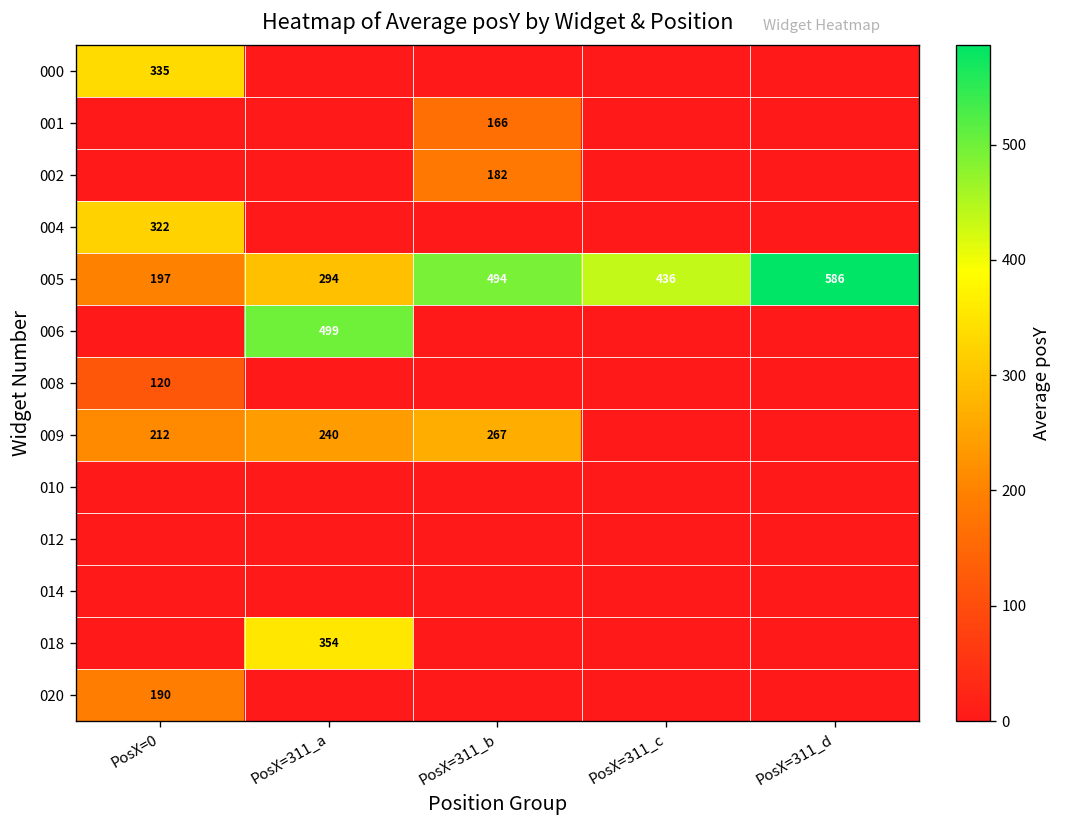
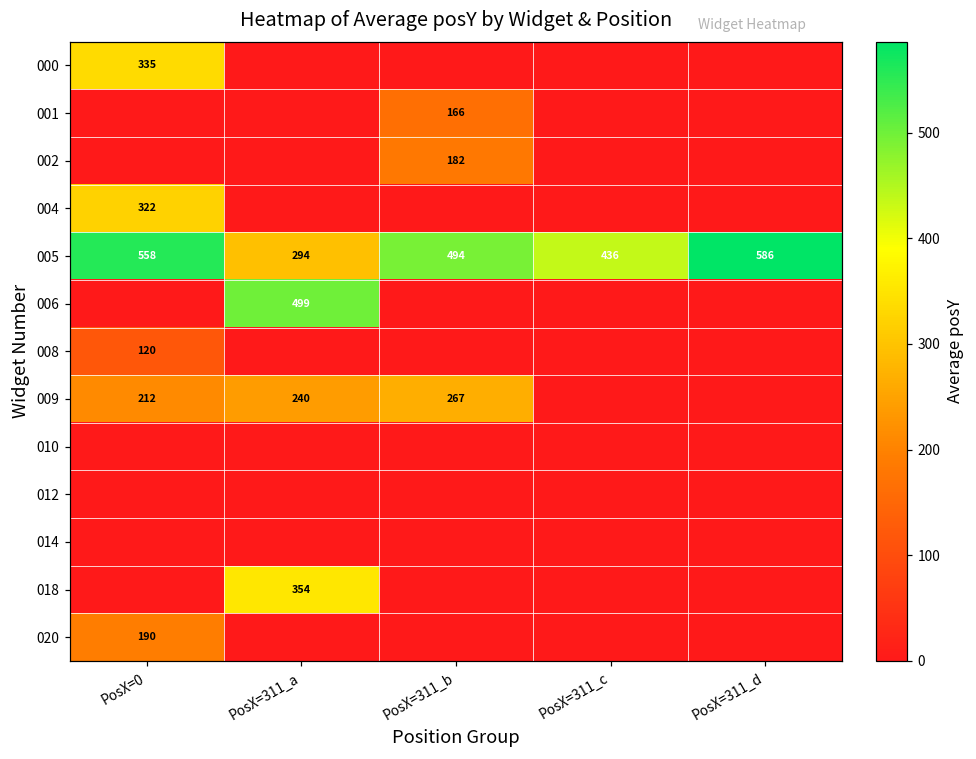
005, PosX=0: 197 -> 558
